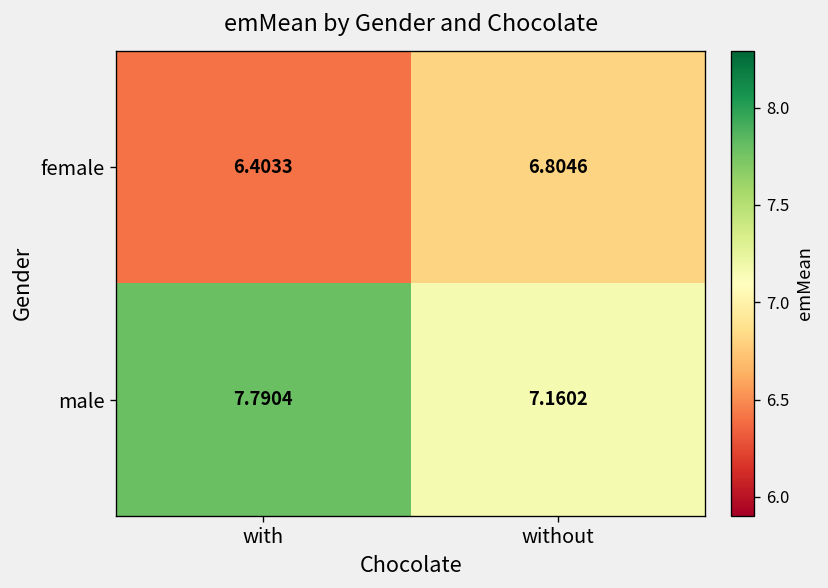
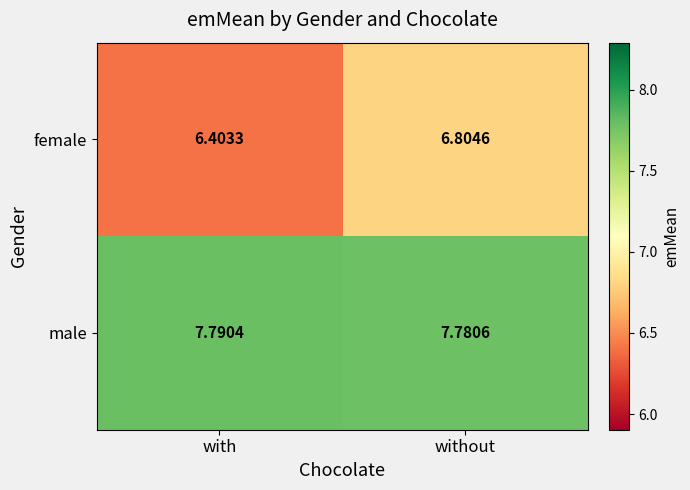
male, without: 7.1602 -> 7.7806
